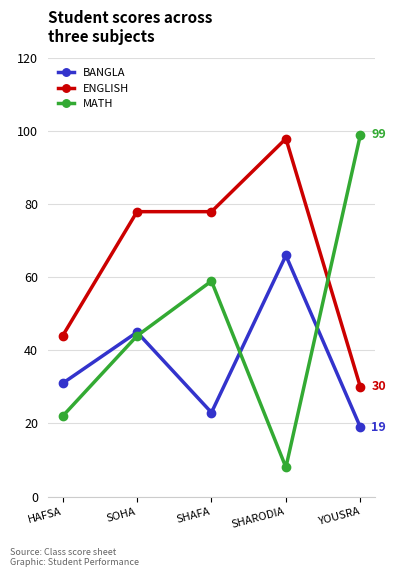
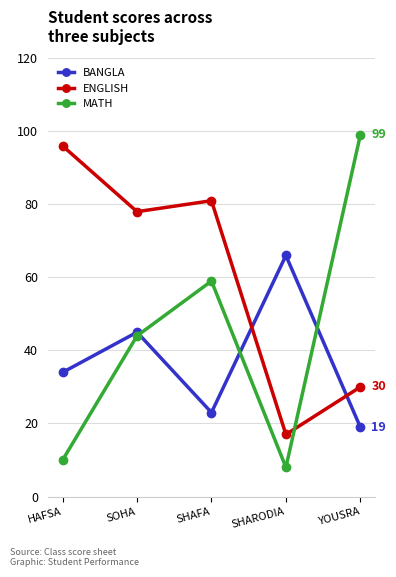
BANGLA, HAFSA: 31 -> 34
ENGLISH, HAFSA: 44 -> 96
MATH, HAFSA: 22 -> 10
ENGLISH, SHAFA: 78 -> 81
ENGLISH, SHARODIA: 98 -> 17
